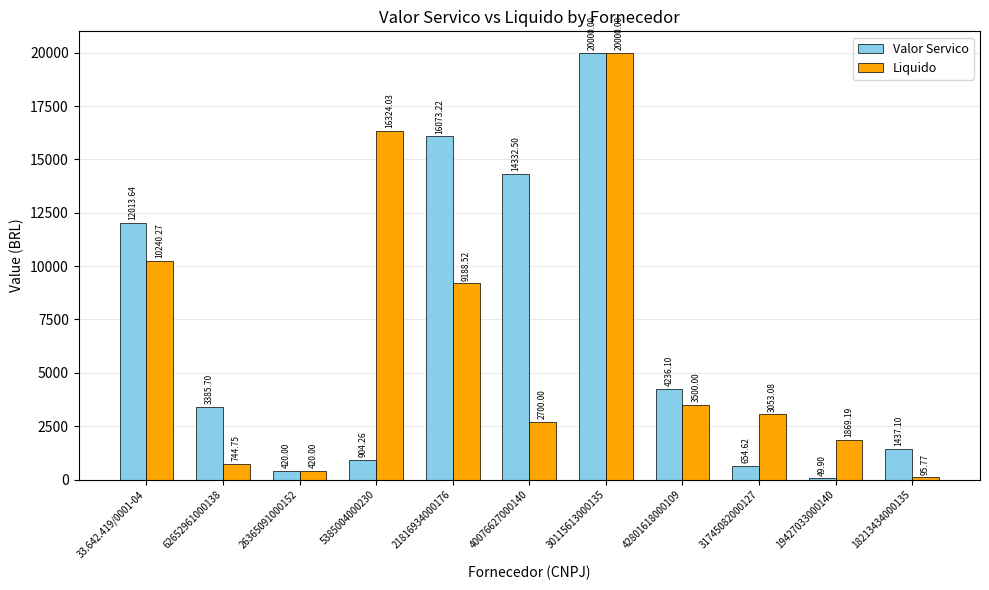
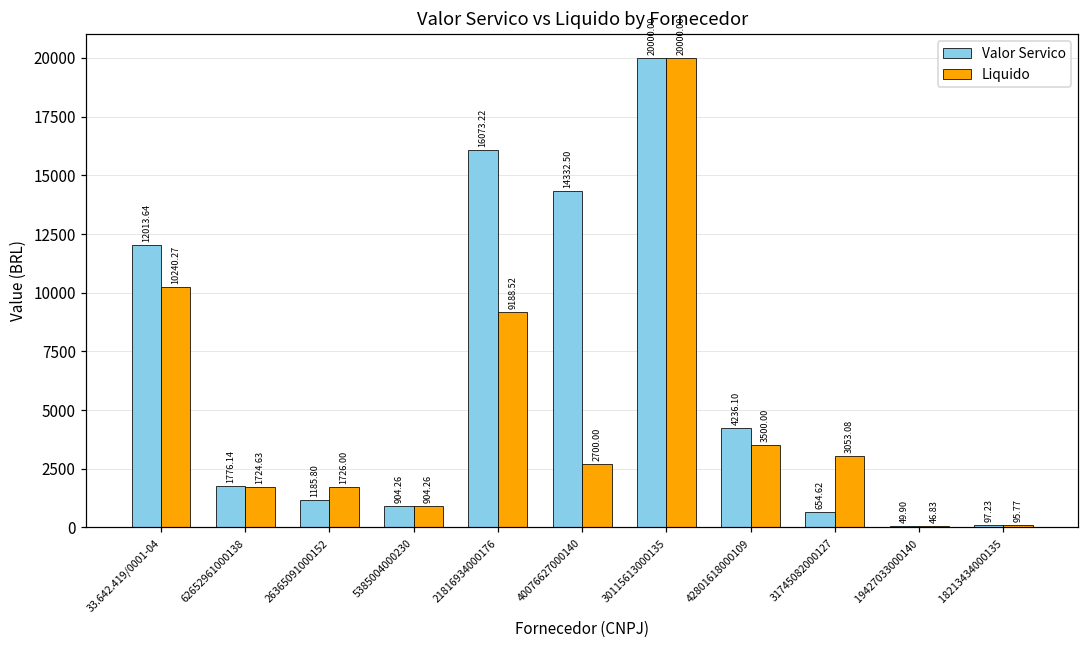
Valor Servico, 62652961000138: 3385.70 -> 1776.14
Liquido, 62652961000138: 744.75 -> 1724.63
Valor Servico, 26365091000152: 420.00 -> 1185.80
Liquido, 26365091000152: 420.00 -> 1726.00
Liquido, 5385004000230: 16324.03 -> 904.26
Liquido, 19427033000140: 1869.19 -> 46.83
Valor Servico, 18213434000135: 1437.10 -> 97.23
